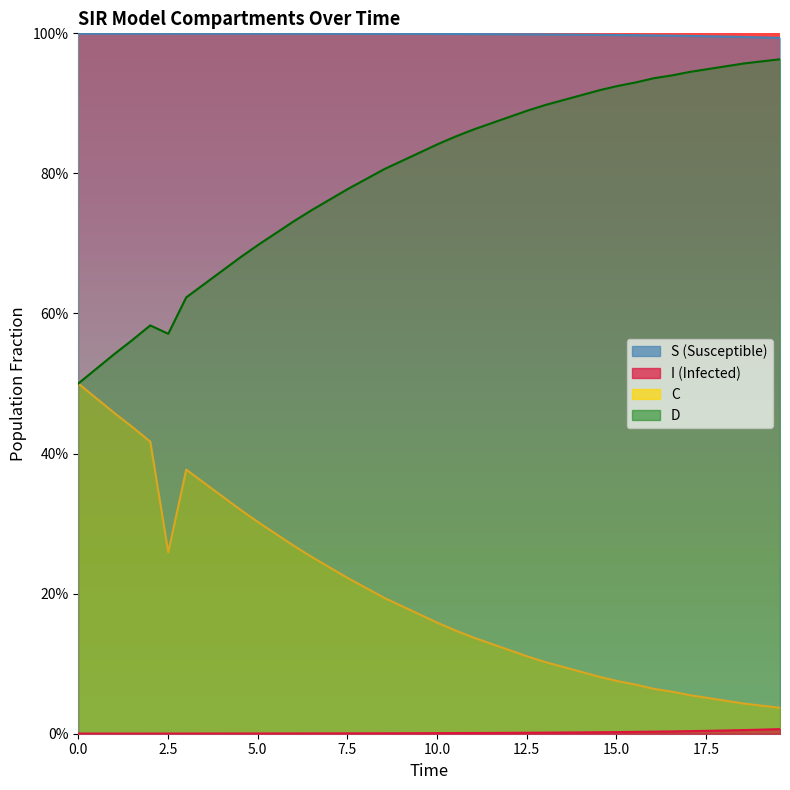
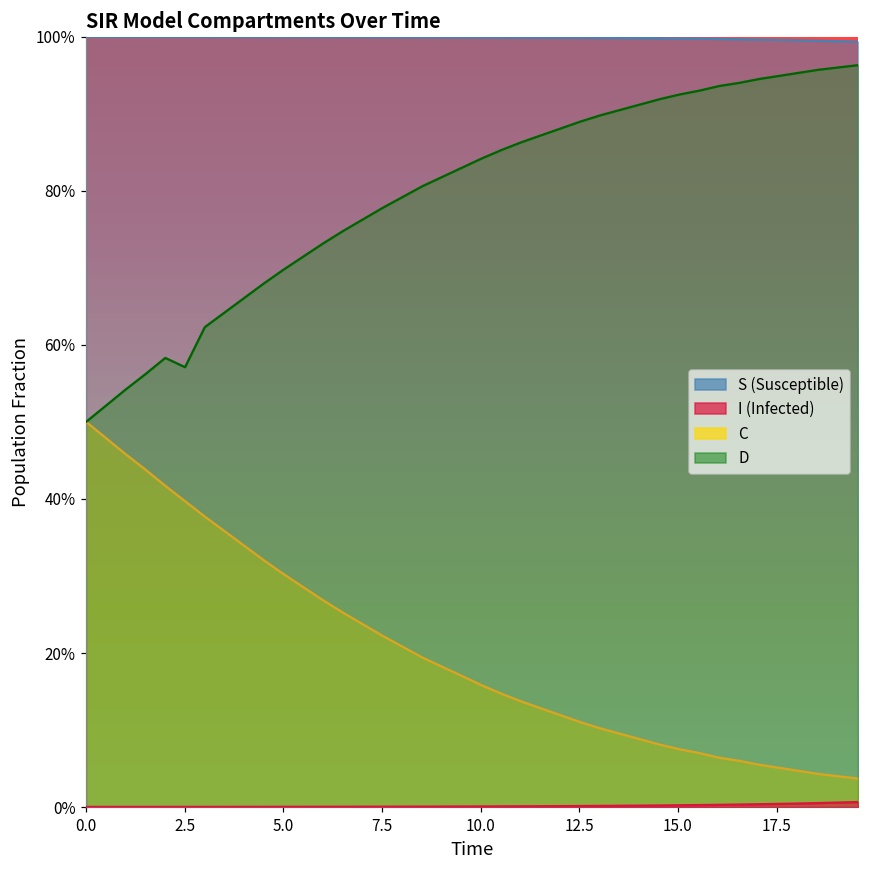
C, 2.5: 26% -> 40%
